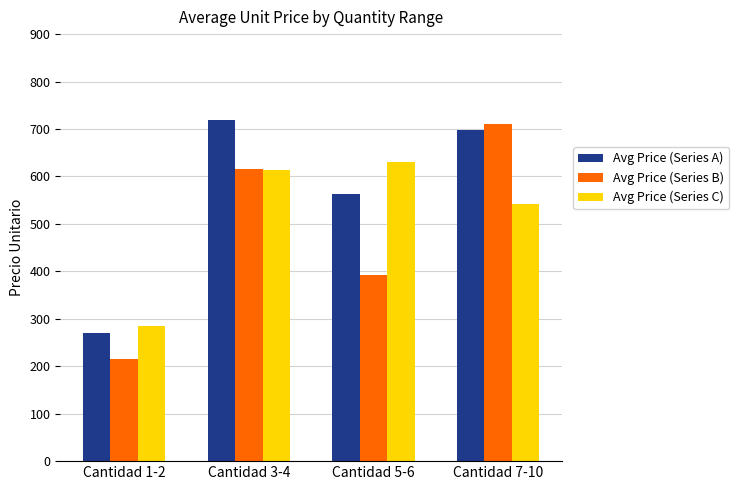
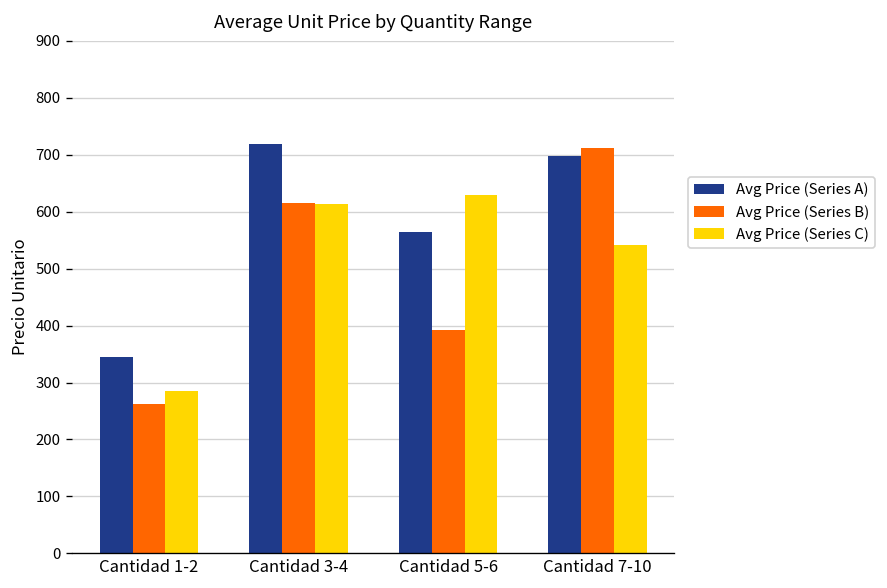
Avg Price (Series A), Cantidad 1-2: 270 -> 340
Avg Price (Series B), Cantidad 1-2: 210 -> 260
